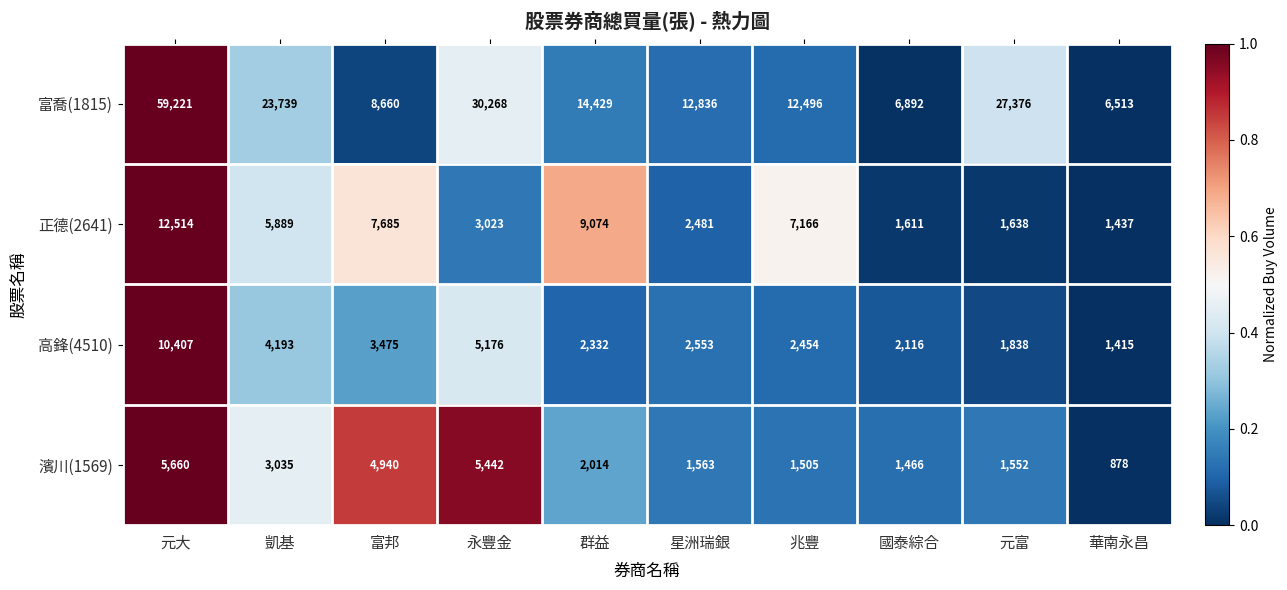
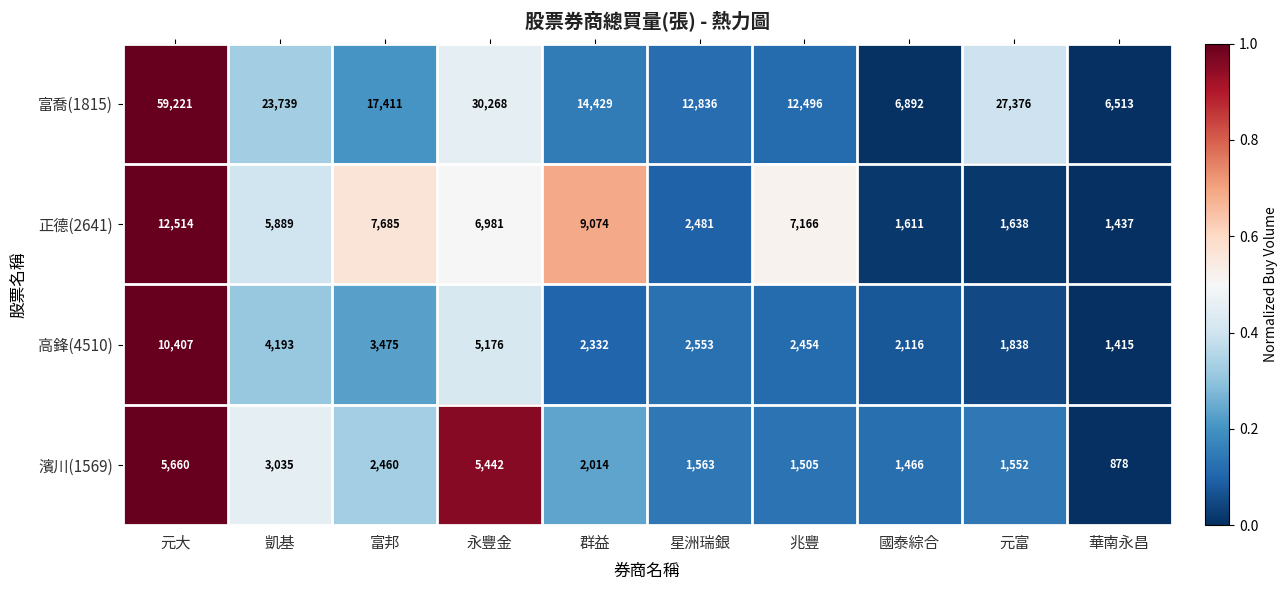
富喬(1815), 富邦: 8,660 -> 17,411
正德(2641), 永豐金: 3,023 -> 6,981
濱川(1569), 富邦: 4,940 -> 2,460
